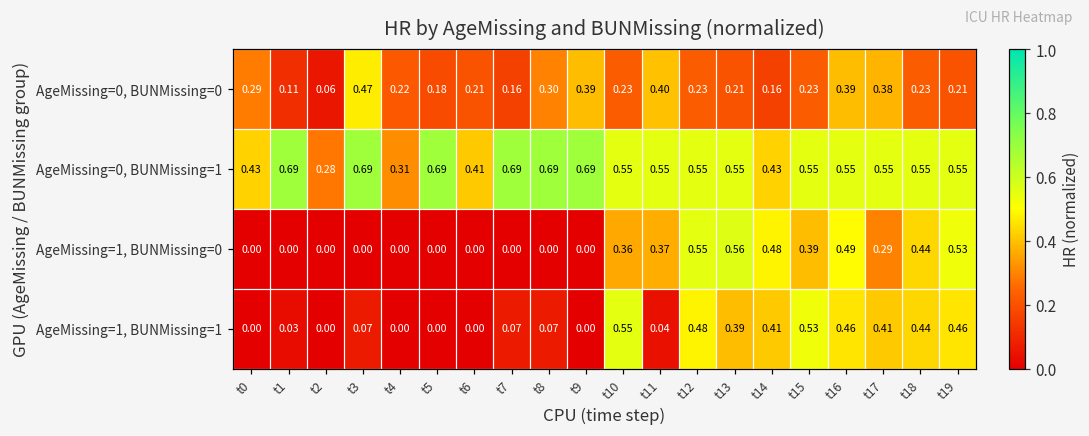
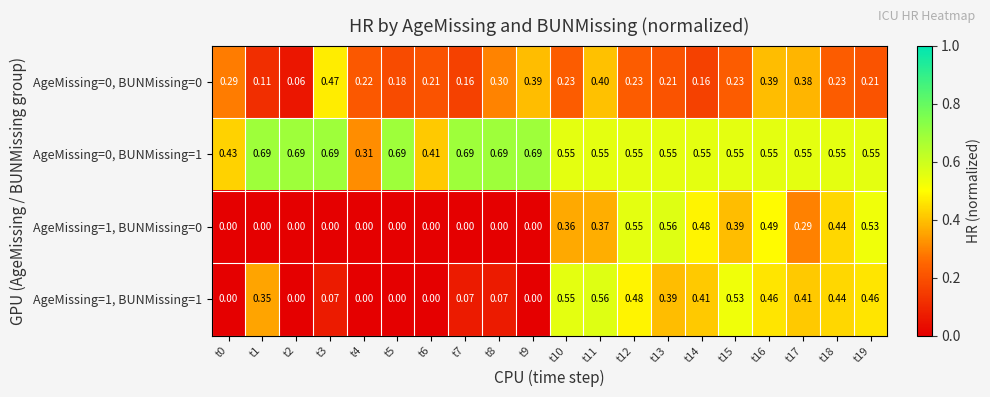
AgeMissing=0, BUNMissing=1, t2: 0.28 -> 0.69
AgeMissing=0, BUNMissing=1, t14: 0.43 -> 0.55
AgeMissing=1, BUNMissing=1, t1: 0.03 -> 0.35
AgeMissing=1, BUNMissing=1, t11: 0.04 -> 0.56
